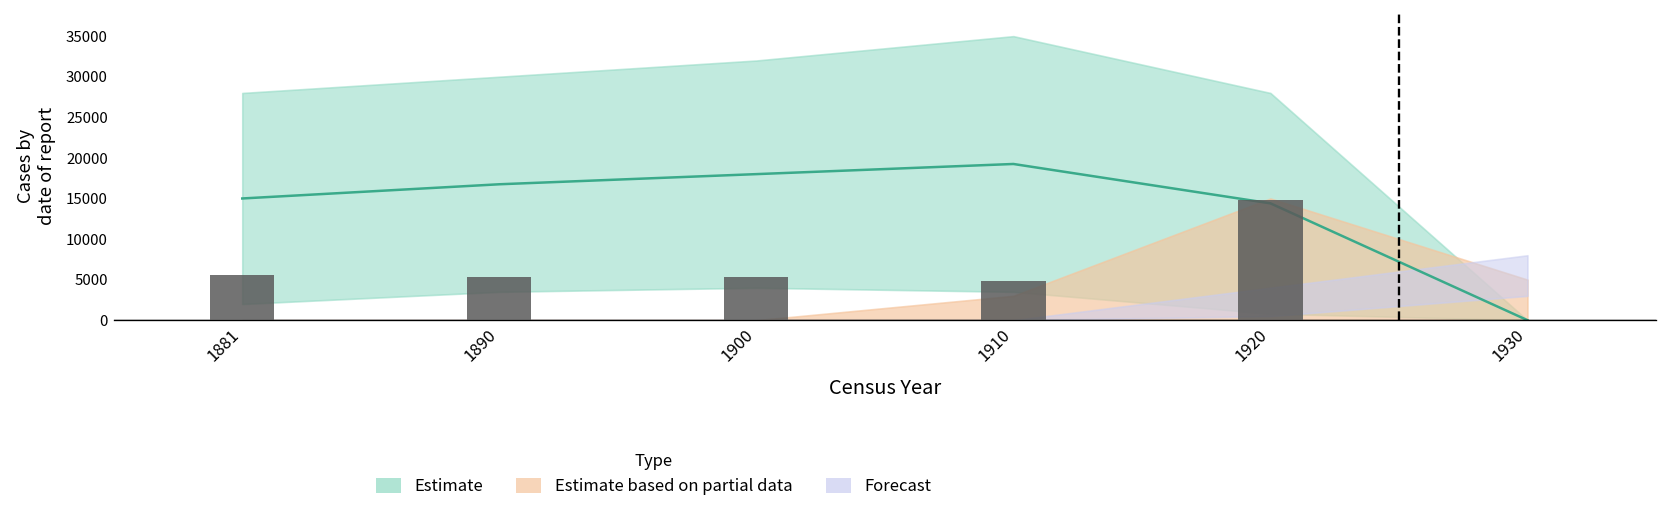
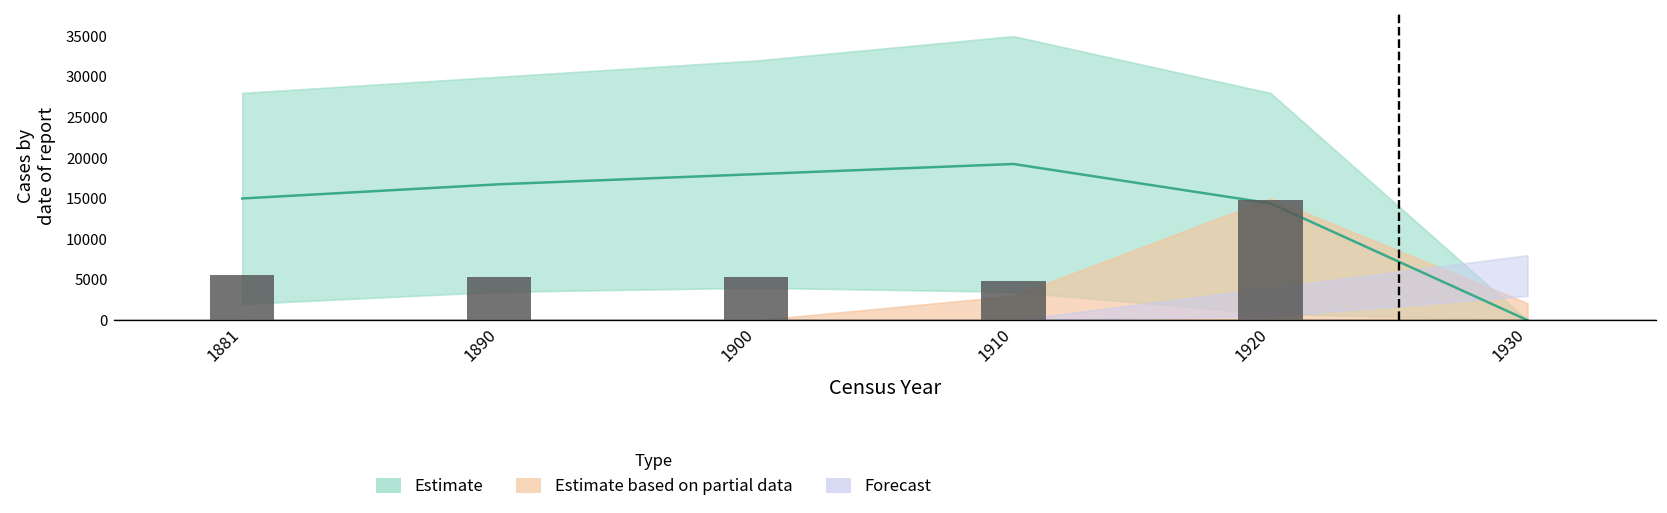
Estimate based on partial data, 1930: 5000 -> 2000
